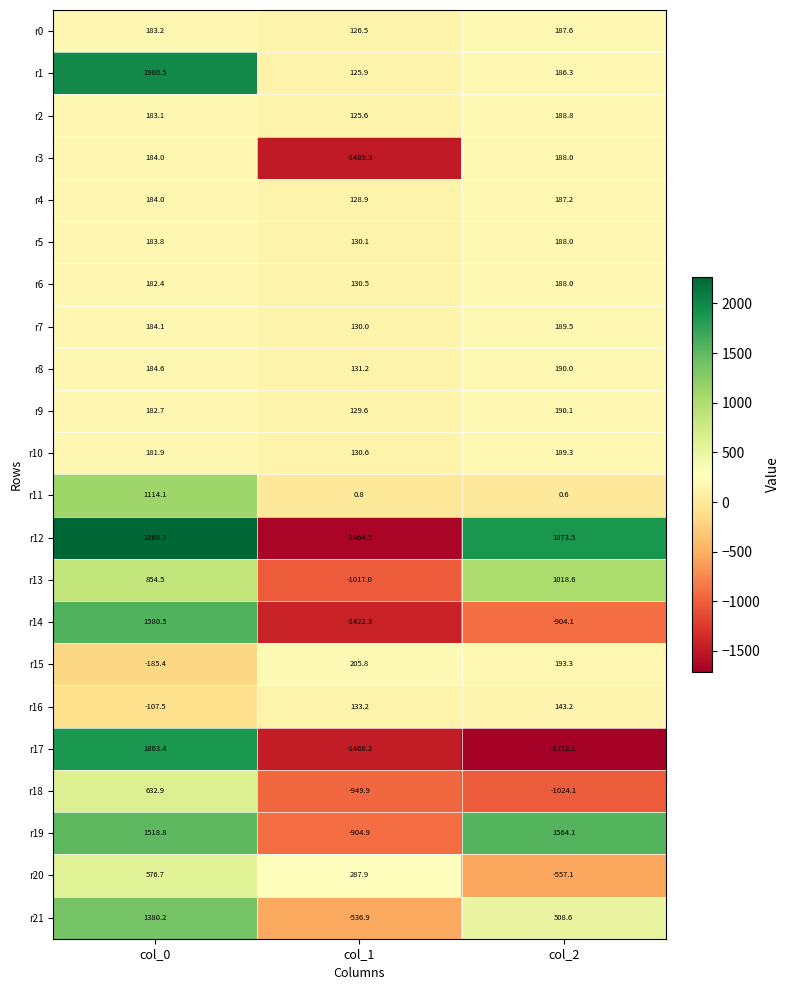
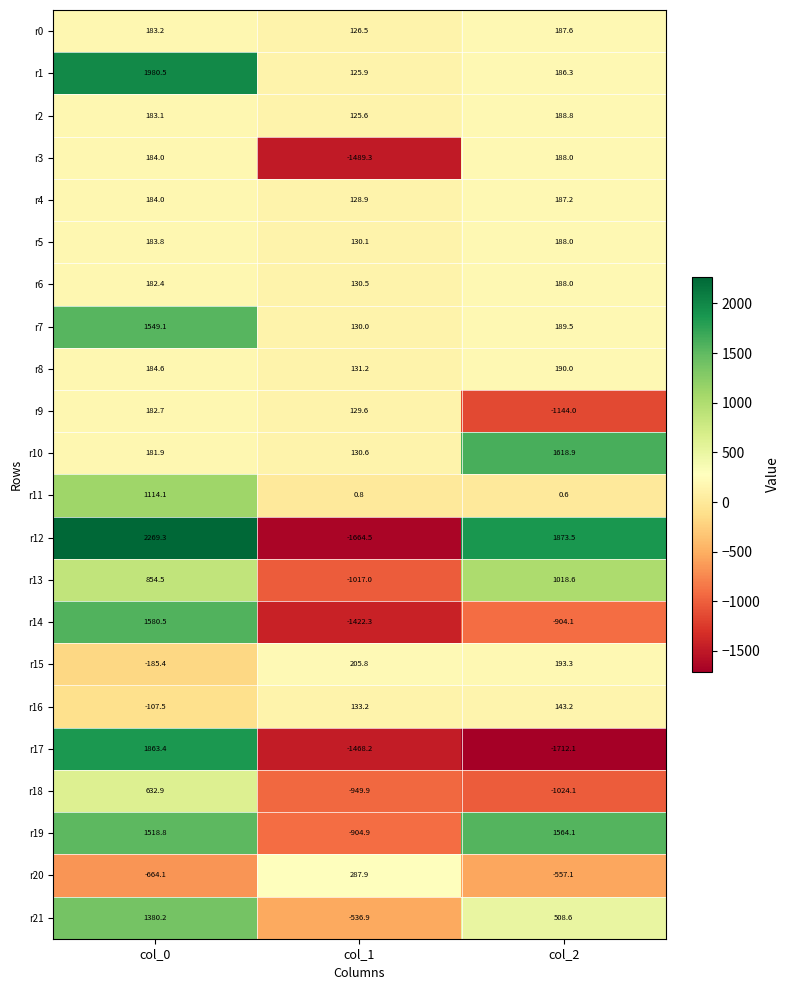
r7, col_0: 184.1 -> 1549.1
r9, col_2: 190.1 -> -1144.0
r10, col_2: 189.3 -> 1618.9
r20, col_0: 576.7 -> -664.1
